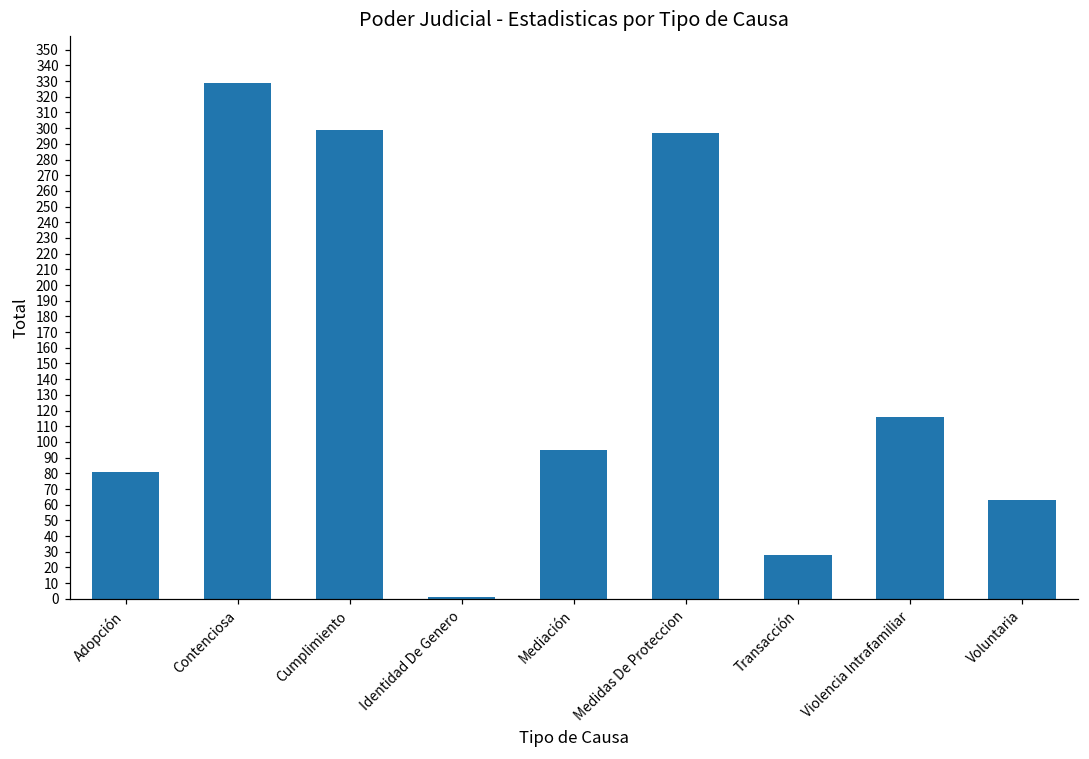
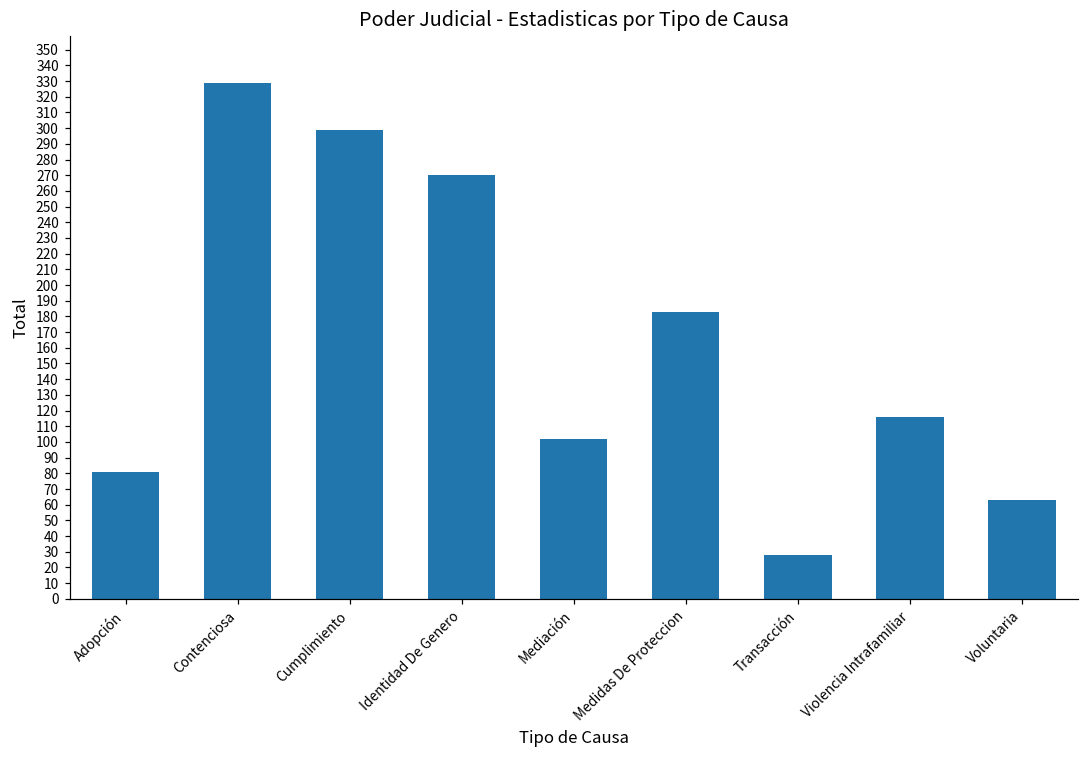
Identidad De Genero: 1 -> 270
Mediación: 95 -> 102
Medidas De Proteccion: 297 -> 183
